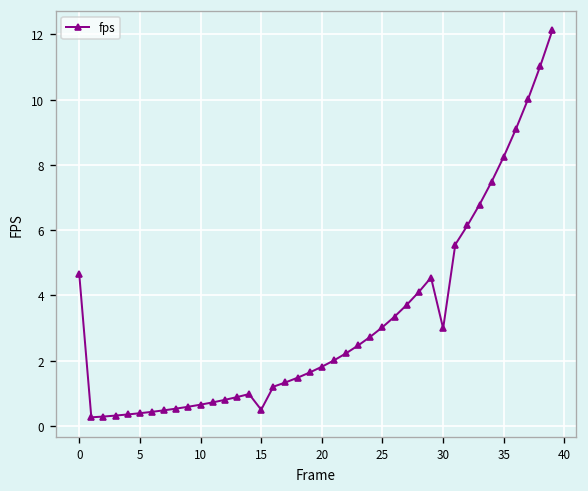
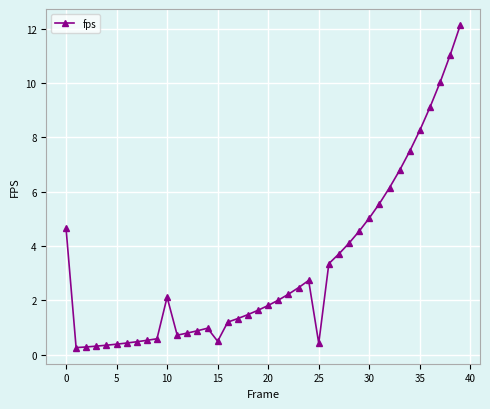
10: 0.6 -> 2.1
25: 3.0 -> 0.4
30: 3.0 -> 5.0
